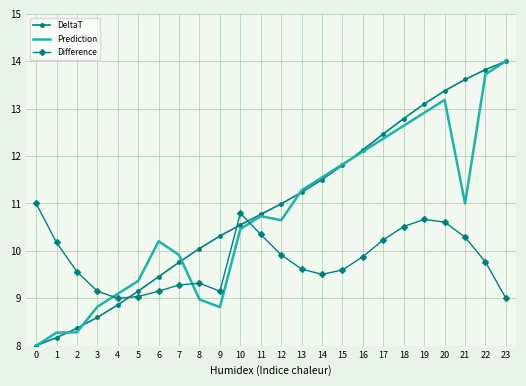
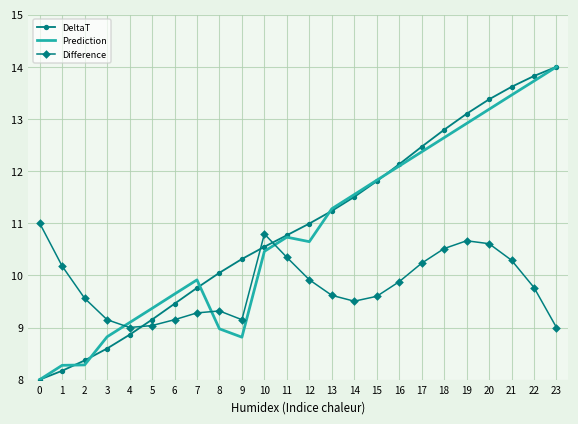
Prediction, 6: 10.2 -> 9.6
Prediction, 21: 11.0 -> 13.5
